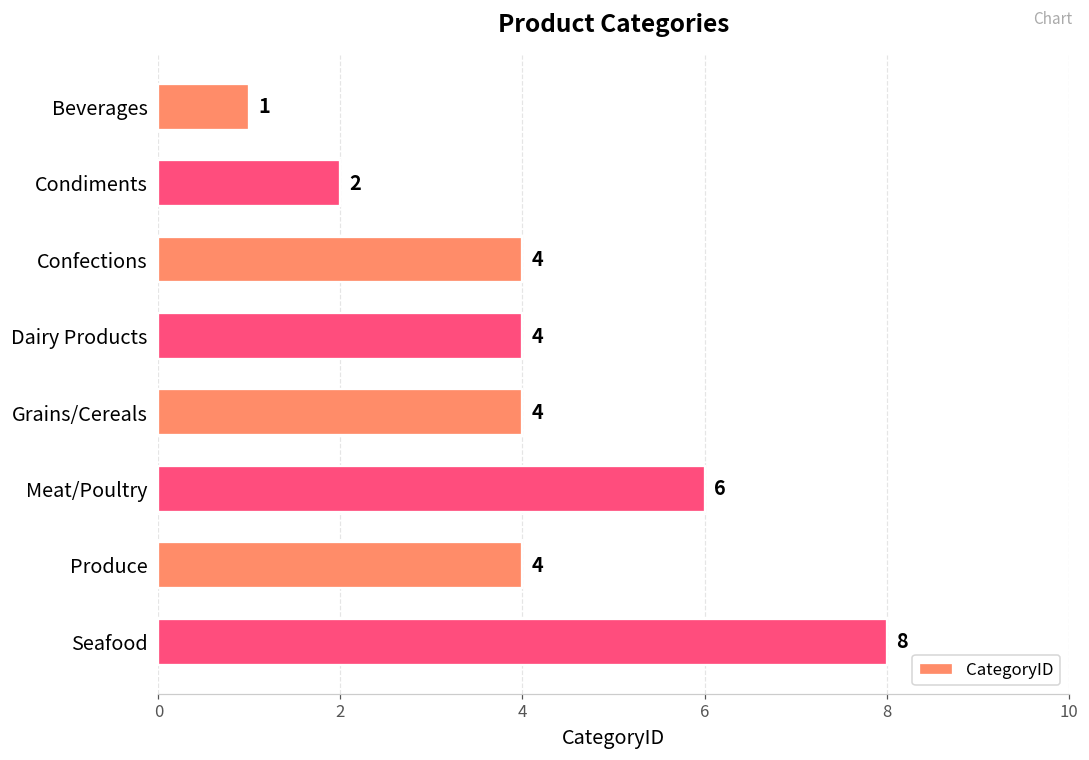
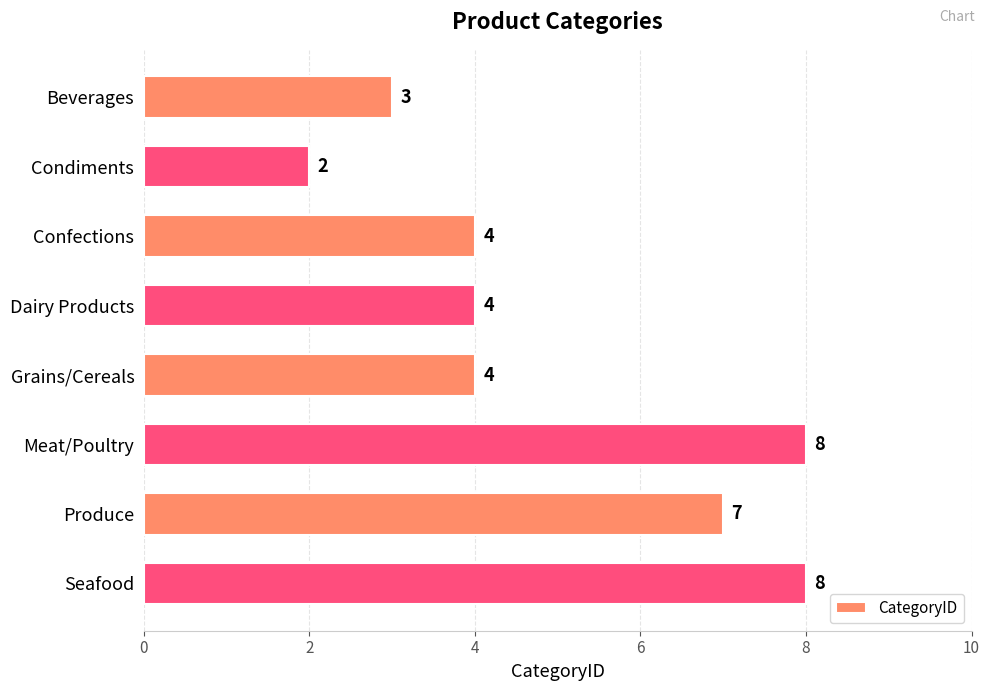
Beverages: 1 -> 3
Meat/Poultry: 6 -> 8
Produce: 4 -> 7
